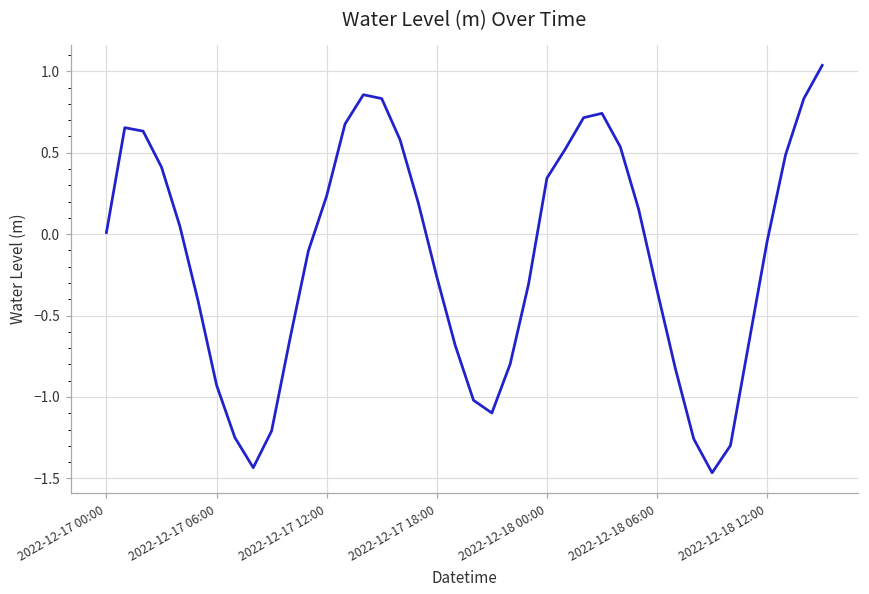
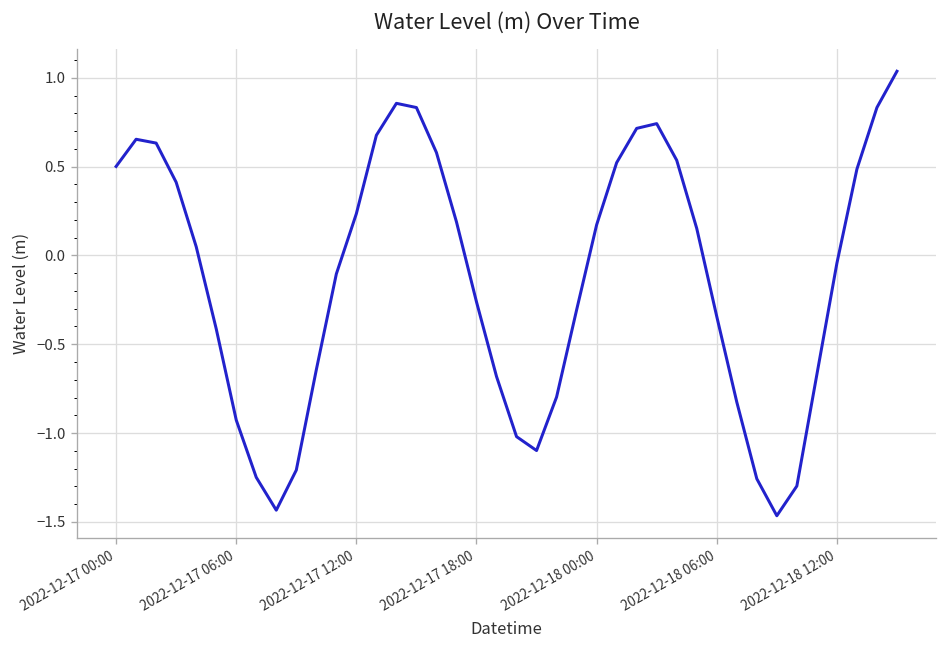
2022-12-17 00:00: 0.01 -> 0.50
2022-12-18 00:00: 0.34 -> 0.17
